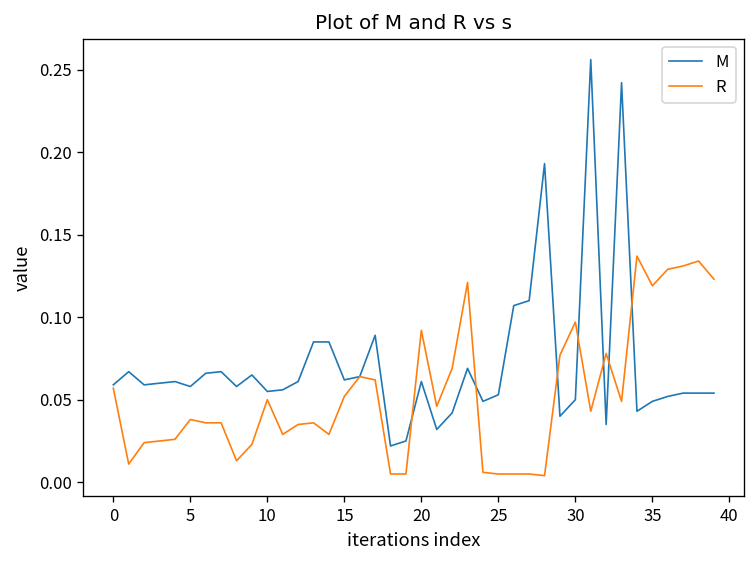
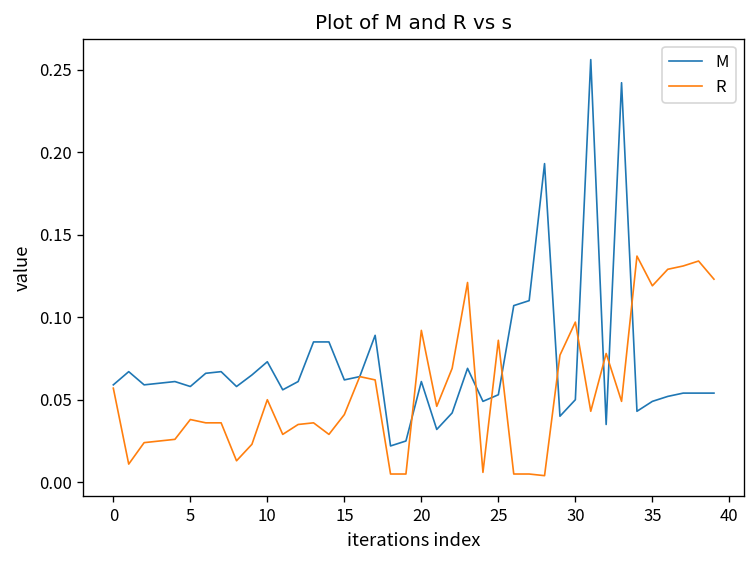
M, 10: 0.055 -> 0.073
R, 15: 0.052 -> 0.041
R, 25: 0.005 -> 0.086
